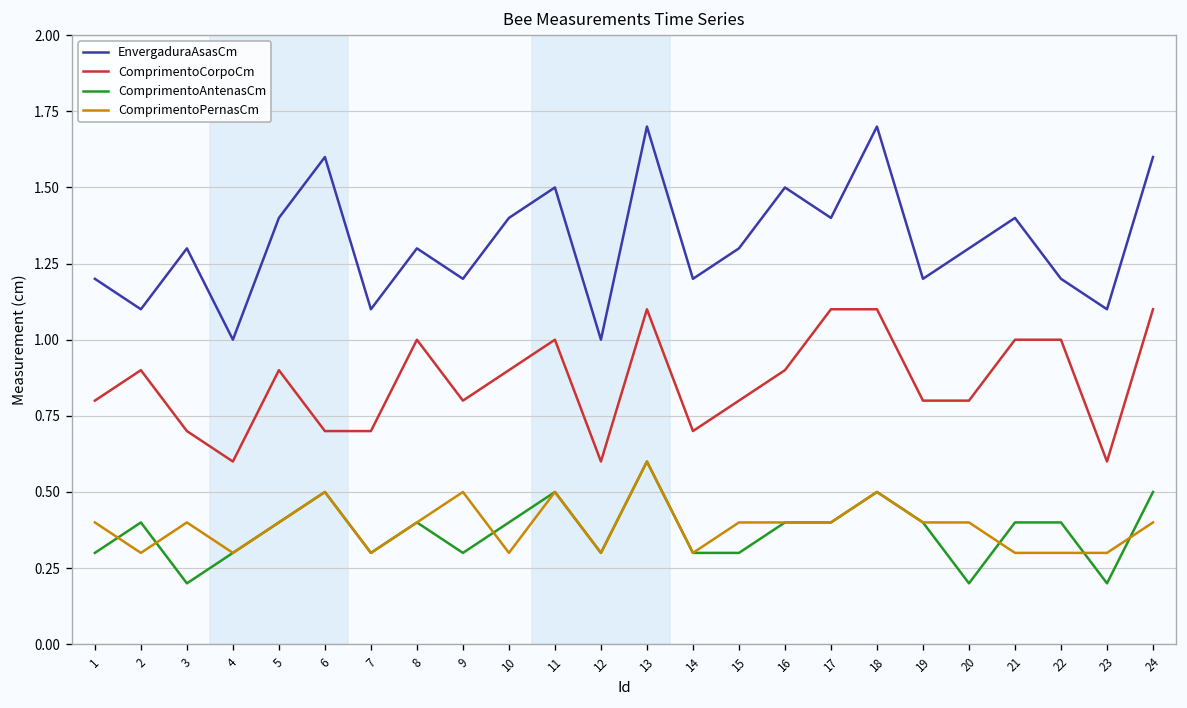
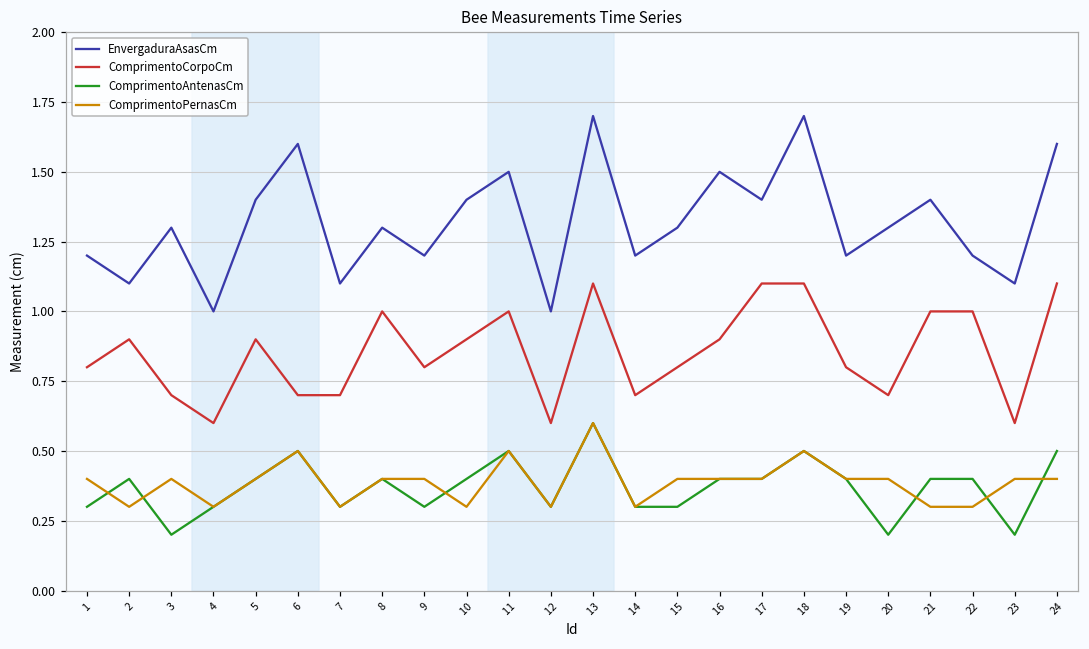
ComprimentoPernasCm, 9: 0.5 -> 0.4
ComprimentoCorpoCm, 20: 0.8 -> 0.7
ComprimentoPernasCm, 23: 0.3 -> 0.4
